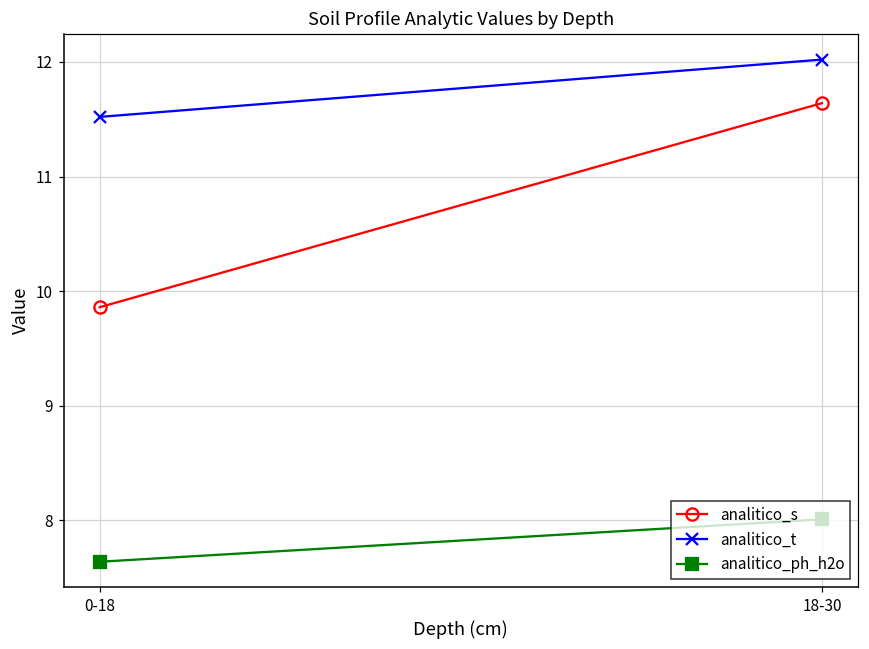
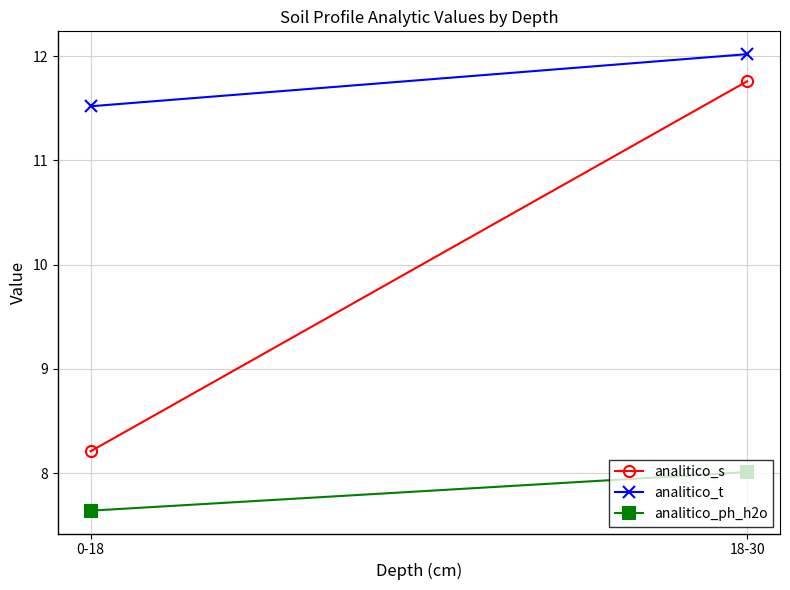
analitico_s, 0-18: 9.86 -> 8.21
analitico_s, 18-30: 11.64 -> 11.76
